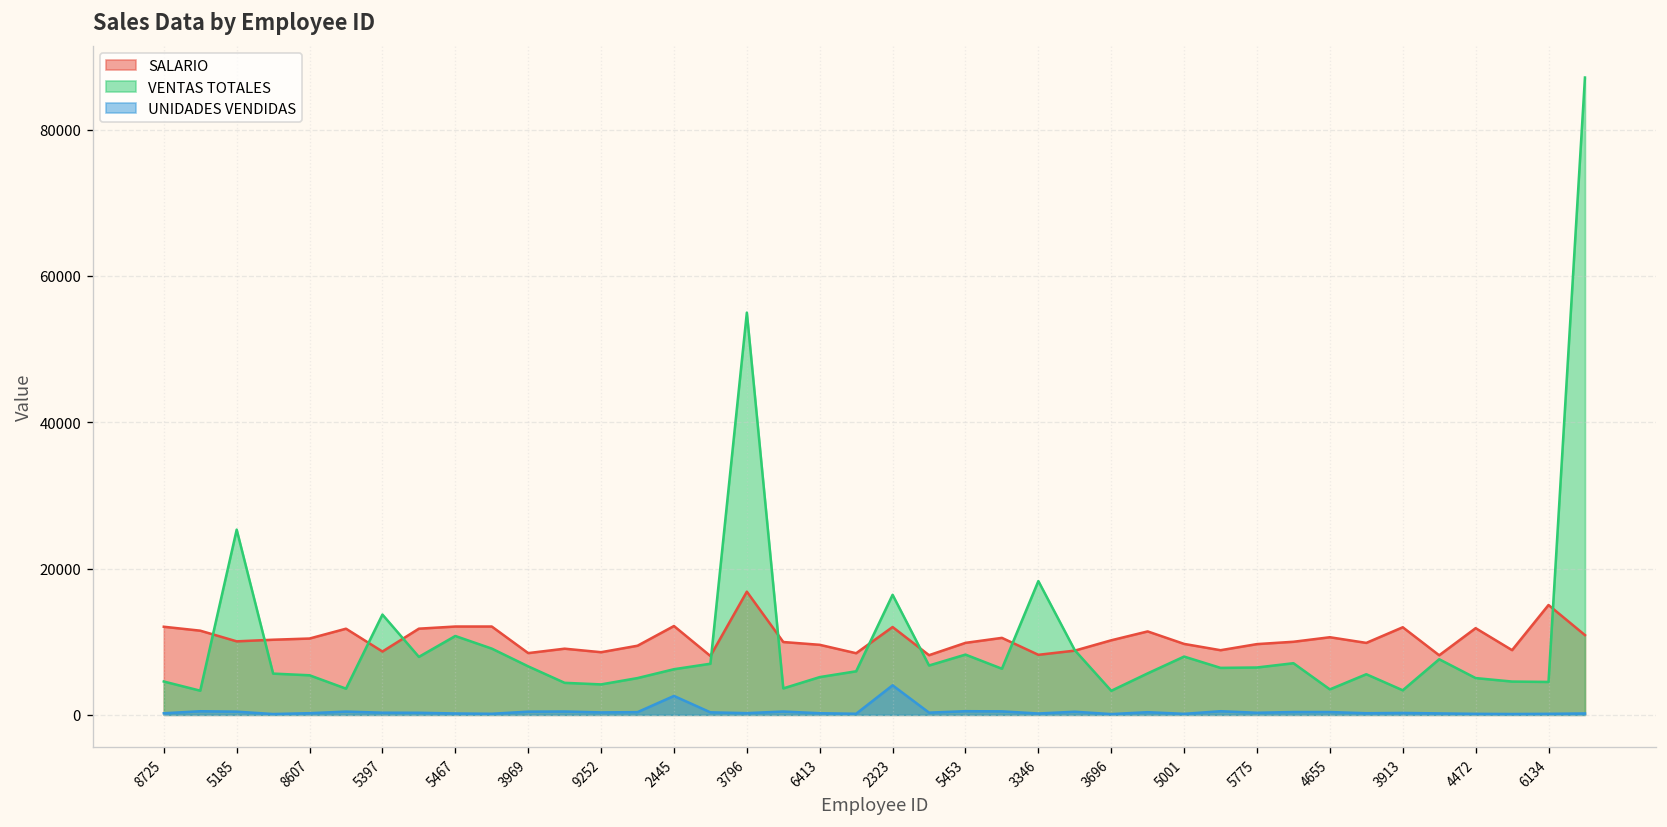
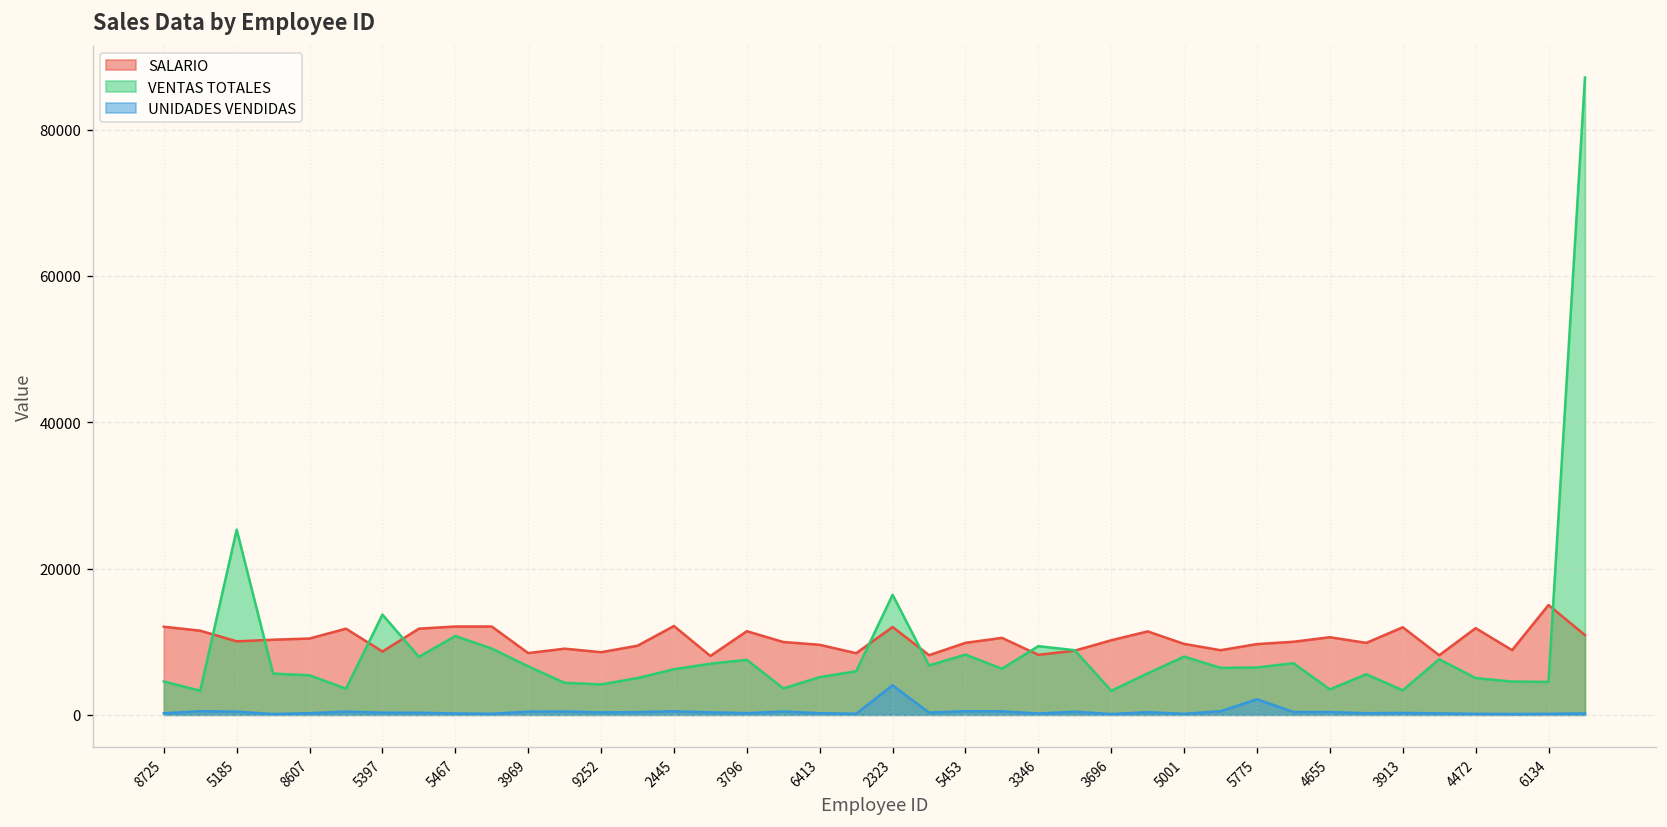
UNIDADES VENDIDAS, 2445: 3000 -> 0
SALARIO, 3796: 17000 -> 11000
VENTAS TOTALES, 3796: 55000 -> 8000
VENTAS TOTALES, 3346: 18000 -> 9000
UNIDADES VENDIDAS, 5775: 0 -> 2000
